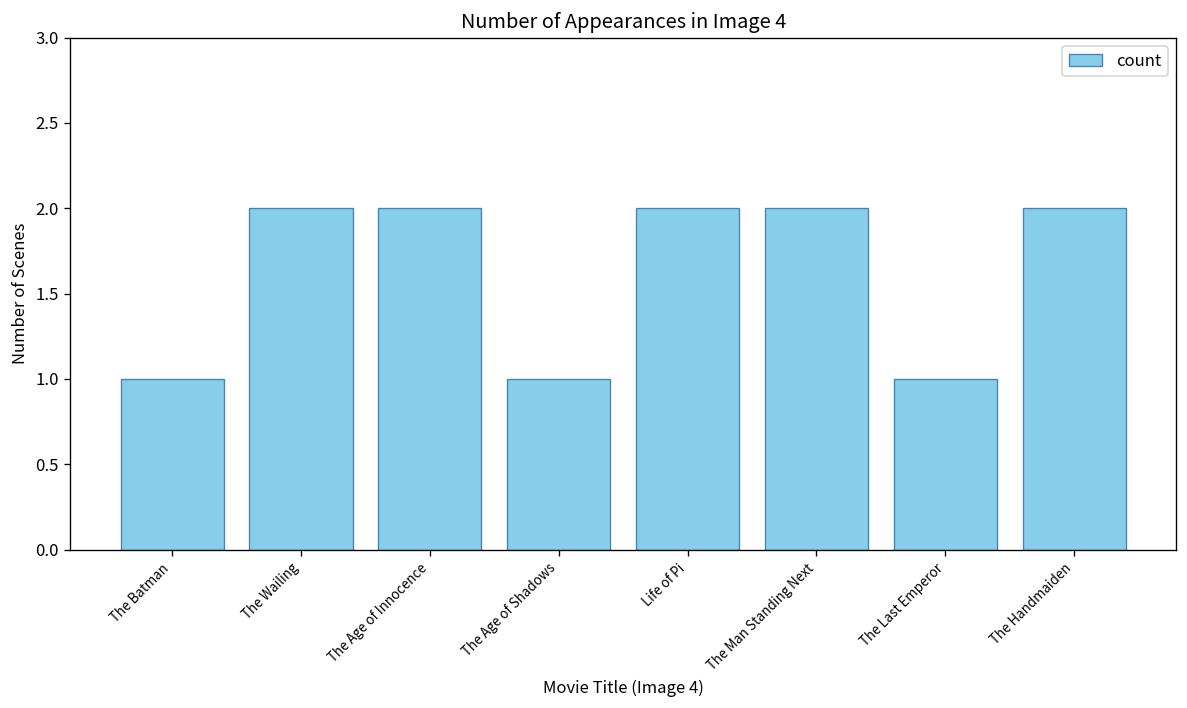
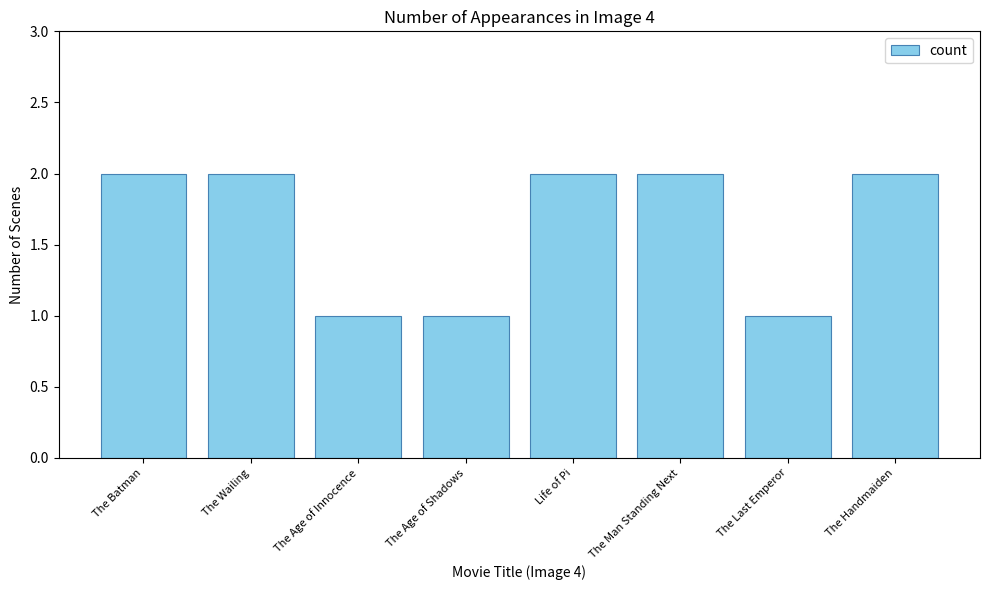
The Batman: 1 -> 2
The Age of Innocence: 2 -> 1
